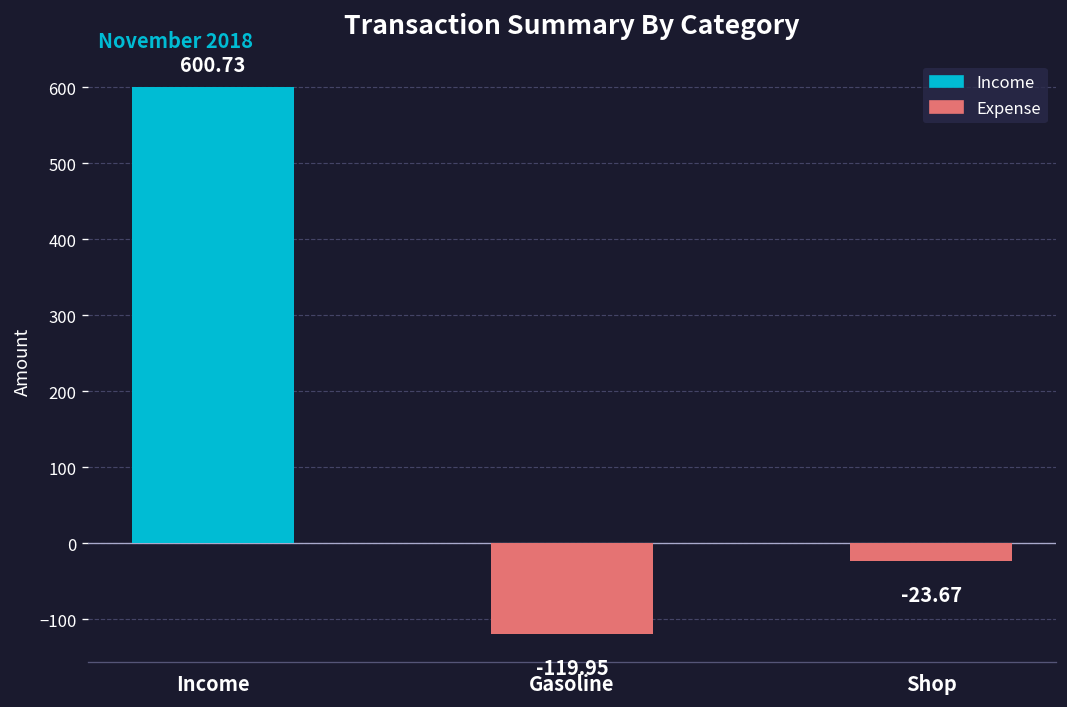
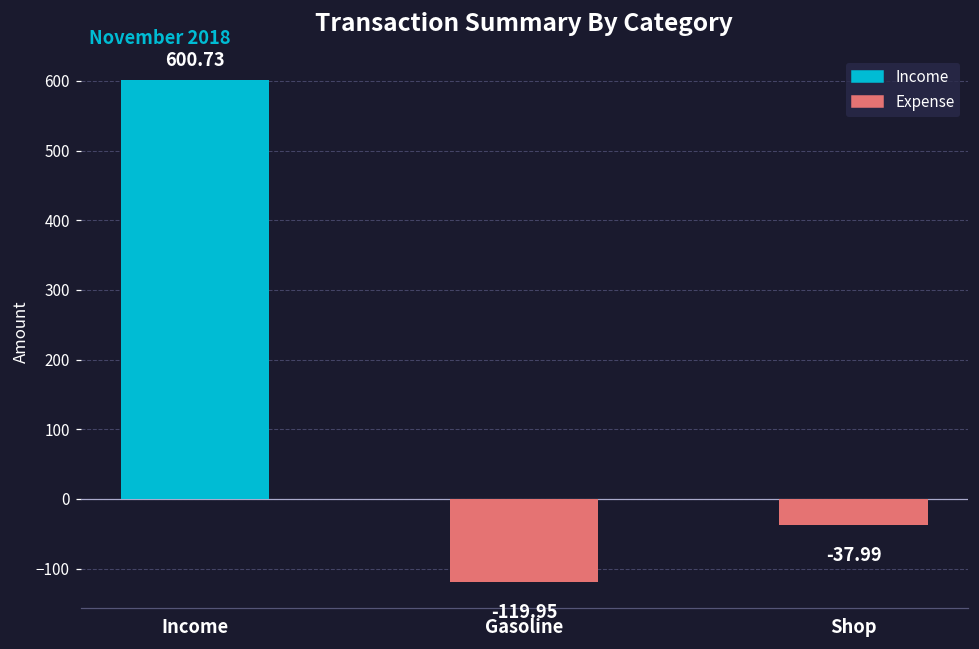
Shop: -23.67 -> -37.99
